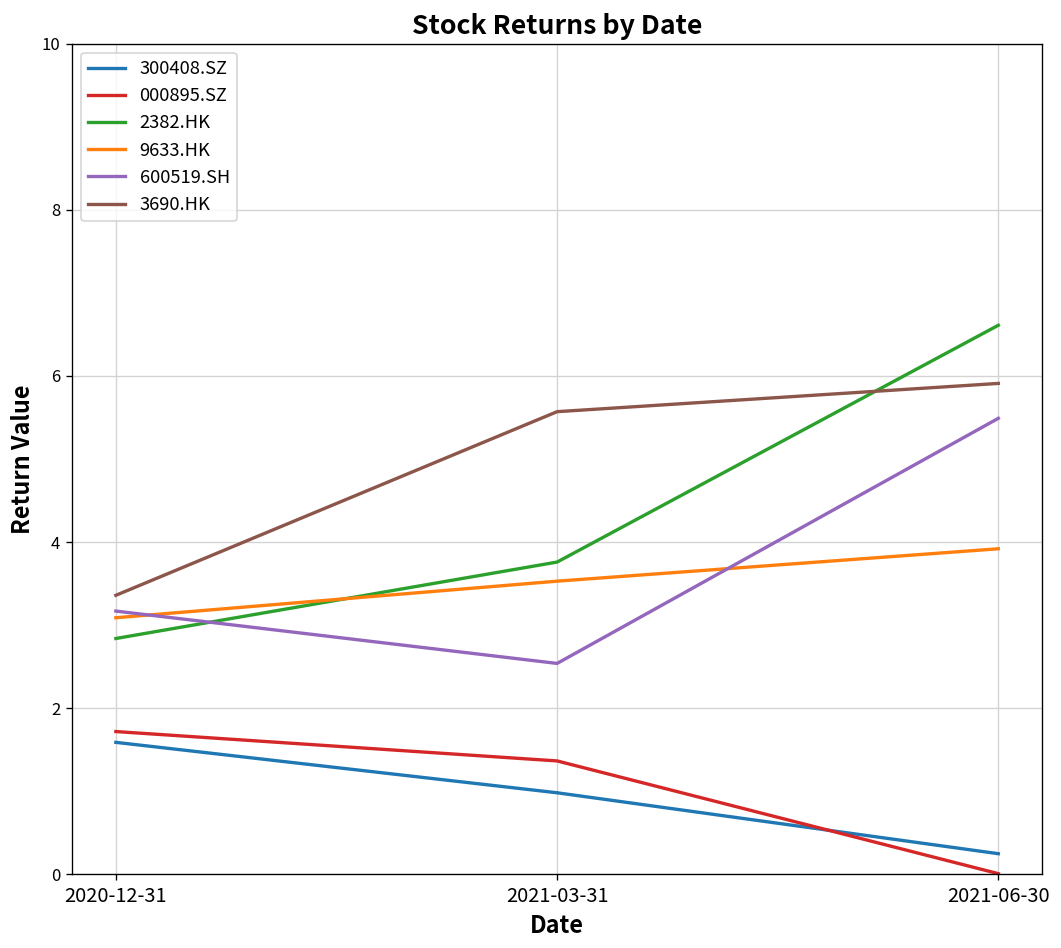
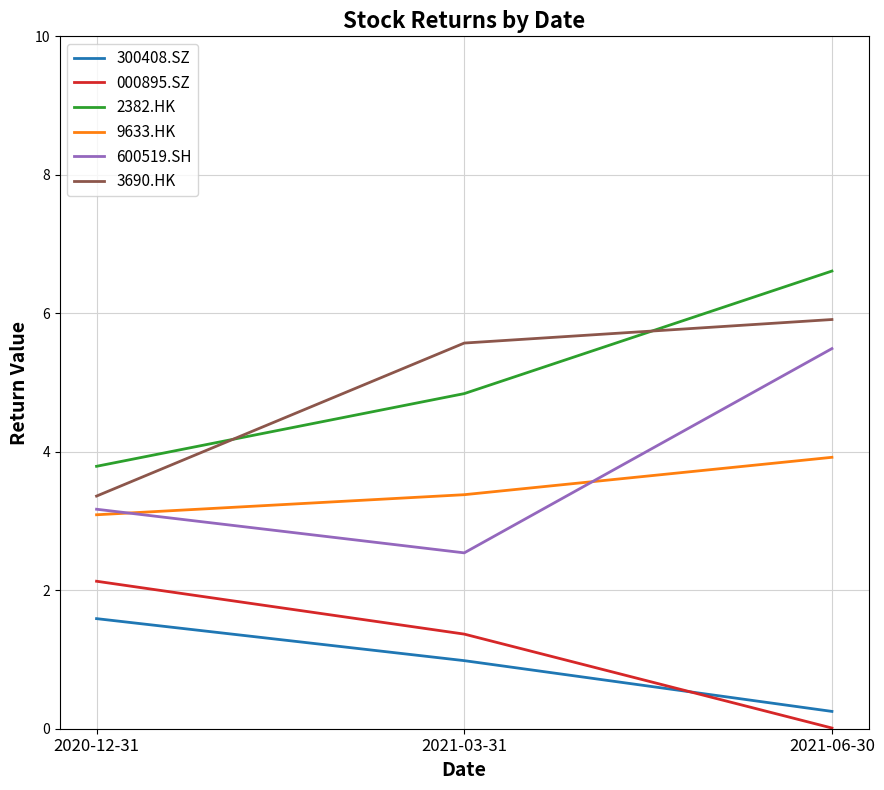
000895.SZ, 2020-12-31: 1.7 -> 2.1
2382.HK, 2020-12-31: 2.8 -> 3.8
2382.HK, 2021-03-31: 3.8 -> 4.8
9633.HK, 2021-03-31: 3.5 -> 3.4
